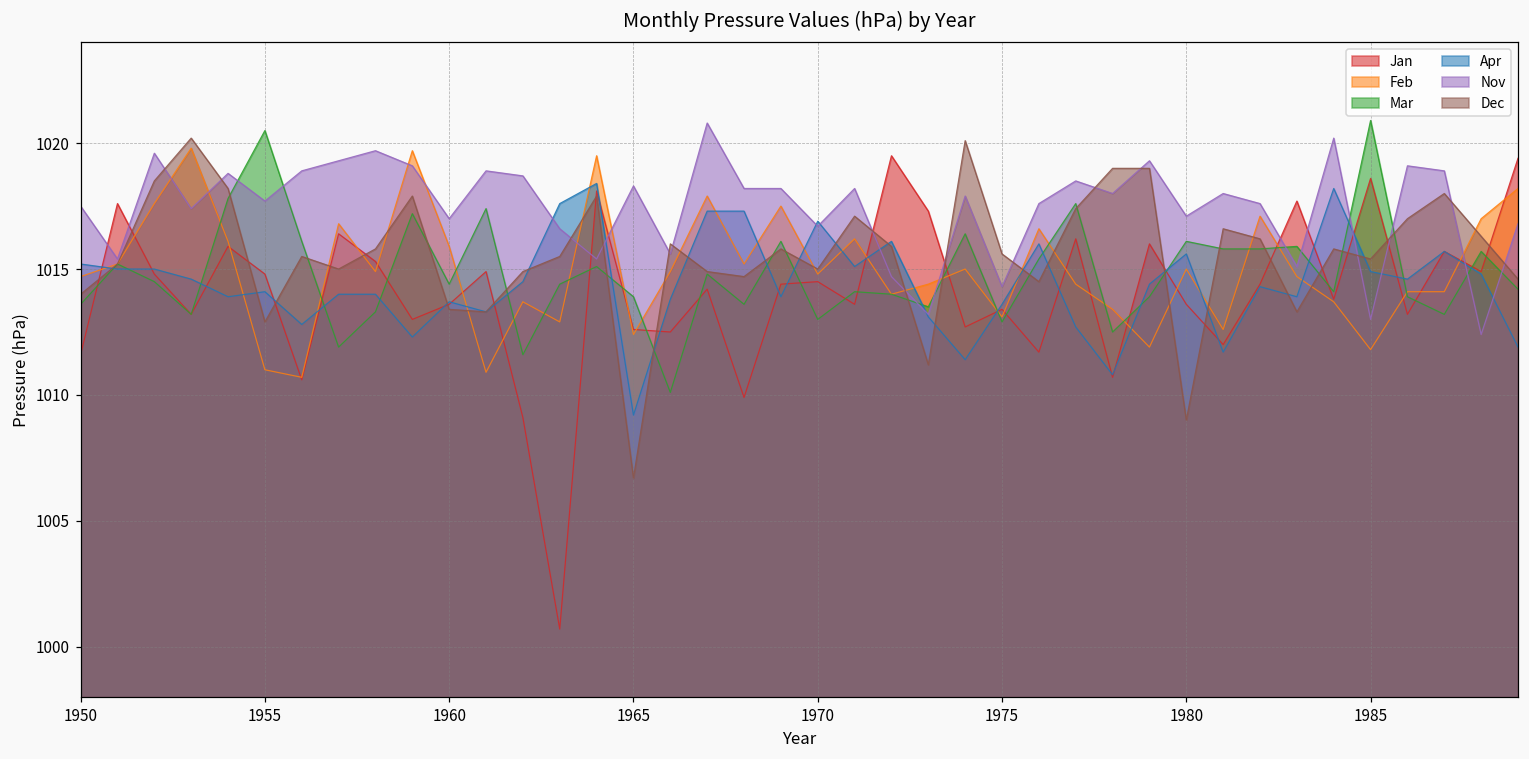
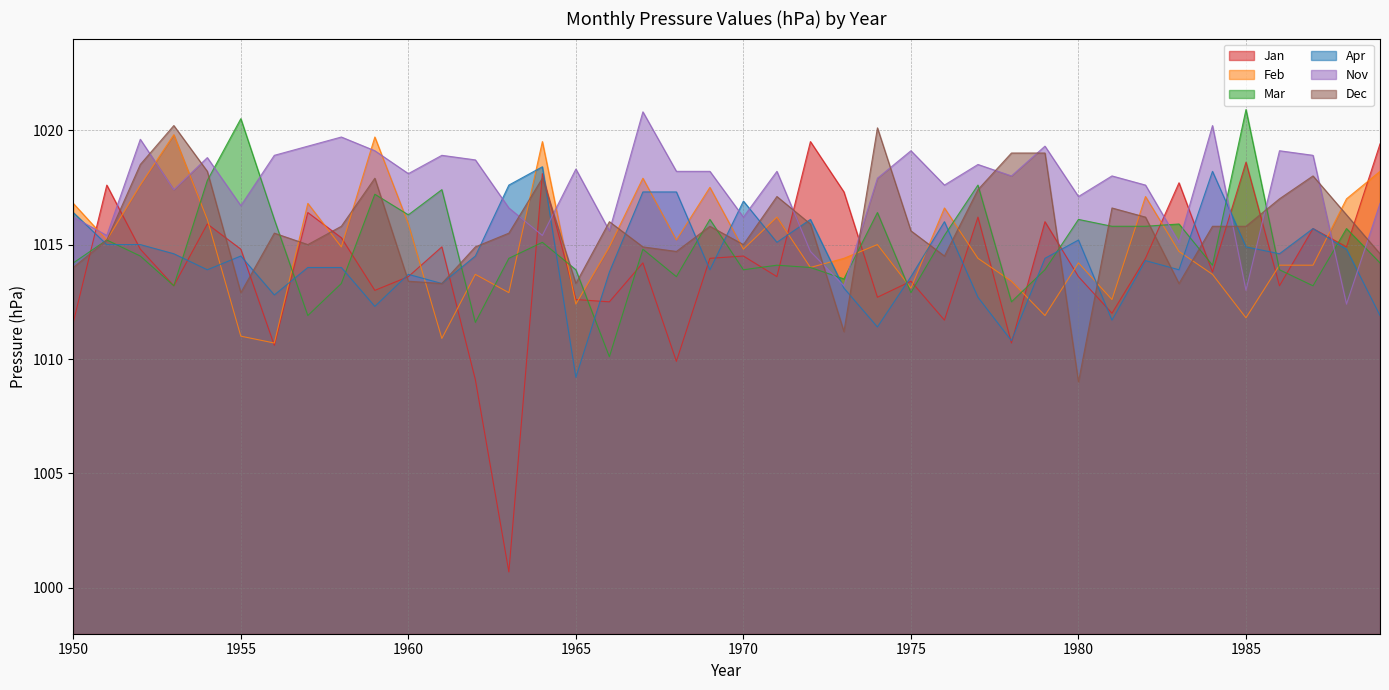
Feb, 1950: 1014.7 -> 1016.8
Mar, 1950: 1013.6 -> 1014.2
Apr, 1950: 1015.2 -> 1016.4
Nov, 1950: 1017.5 -> 1016.2
Apr, 1955: 1014.1 -> 1014.5
Nov, 1955: 1017.7 -> 1016.7
Mar, 1960: 1014.4 -> 1016.3
Nov, 1960: 1017.0 -> 1018.1
Dec, 1965: 1006.7 -> 1013.3
Mar, 1970: 1013.0 -> 1013.9
Nov, 1970: 1016.7 -> 1016.2
Nov, 1975: 1014.3 -> 1019.1
Feb, 1980: 1015.0 -> 1014.2
Apr, 1980: 1015.6 -> 1015.2
Dec, 1985: 1015.4 -> 1015.8
